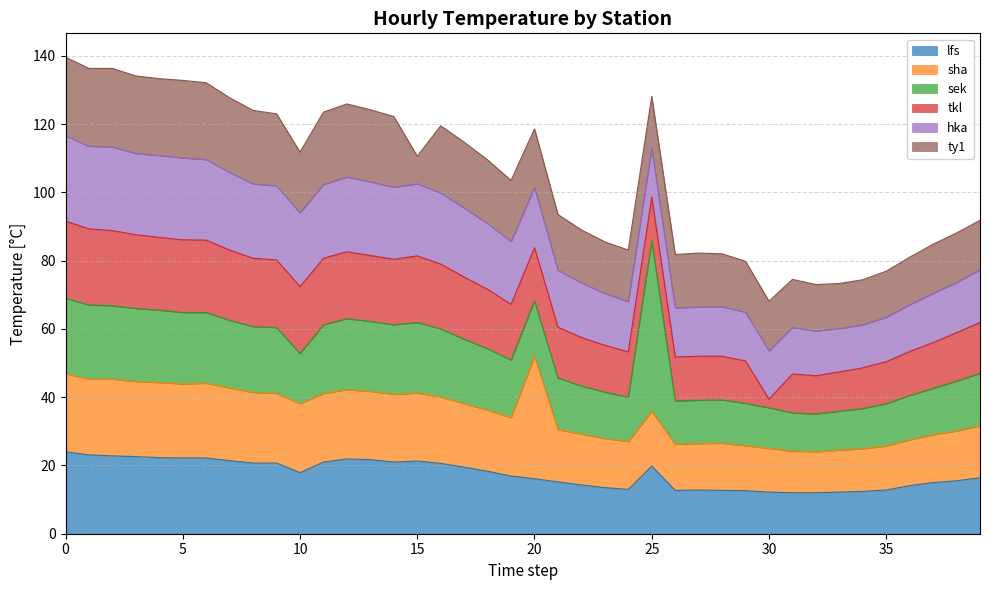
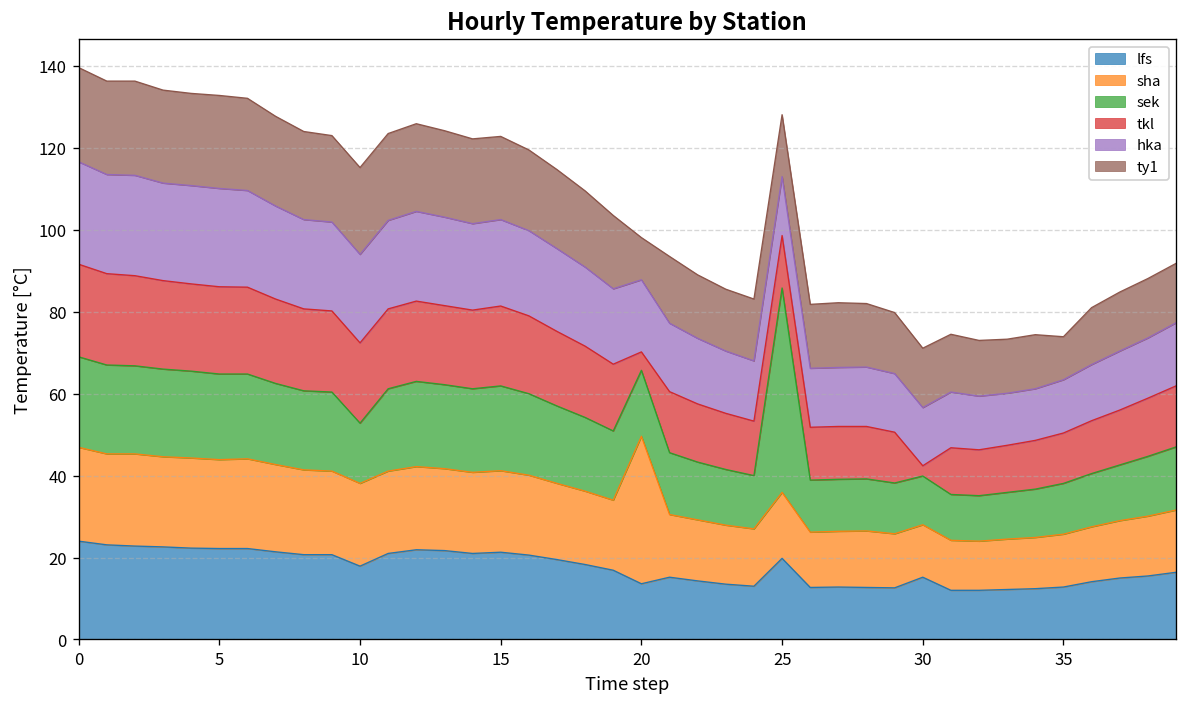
ty1, 10: 18 -> 21
ty1, 15: 8 -> 20
lfs, 20: 16 -> 14
tkl, 20: 16 -> 5
ty1, 20: 17 -> 10
lfs, 30: 12 -> 15
ty1, 35: 14 -> 11
